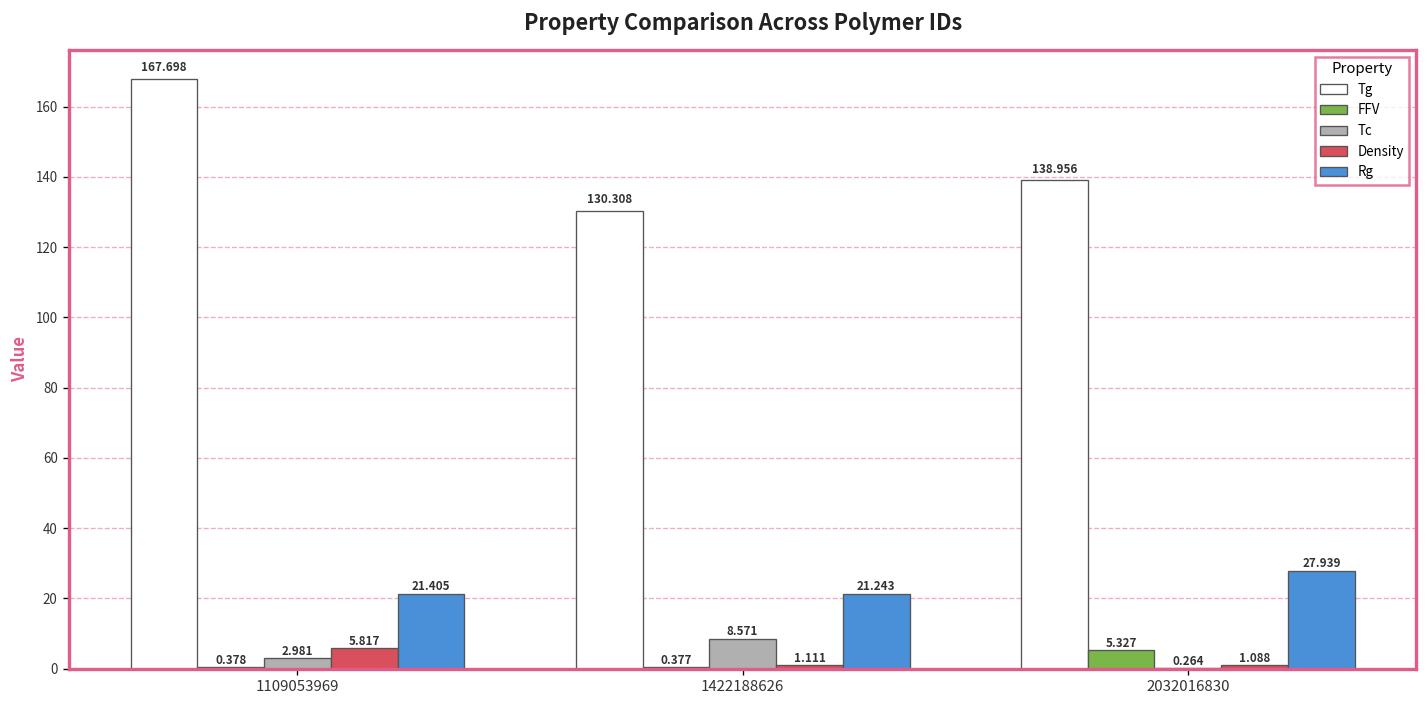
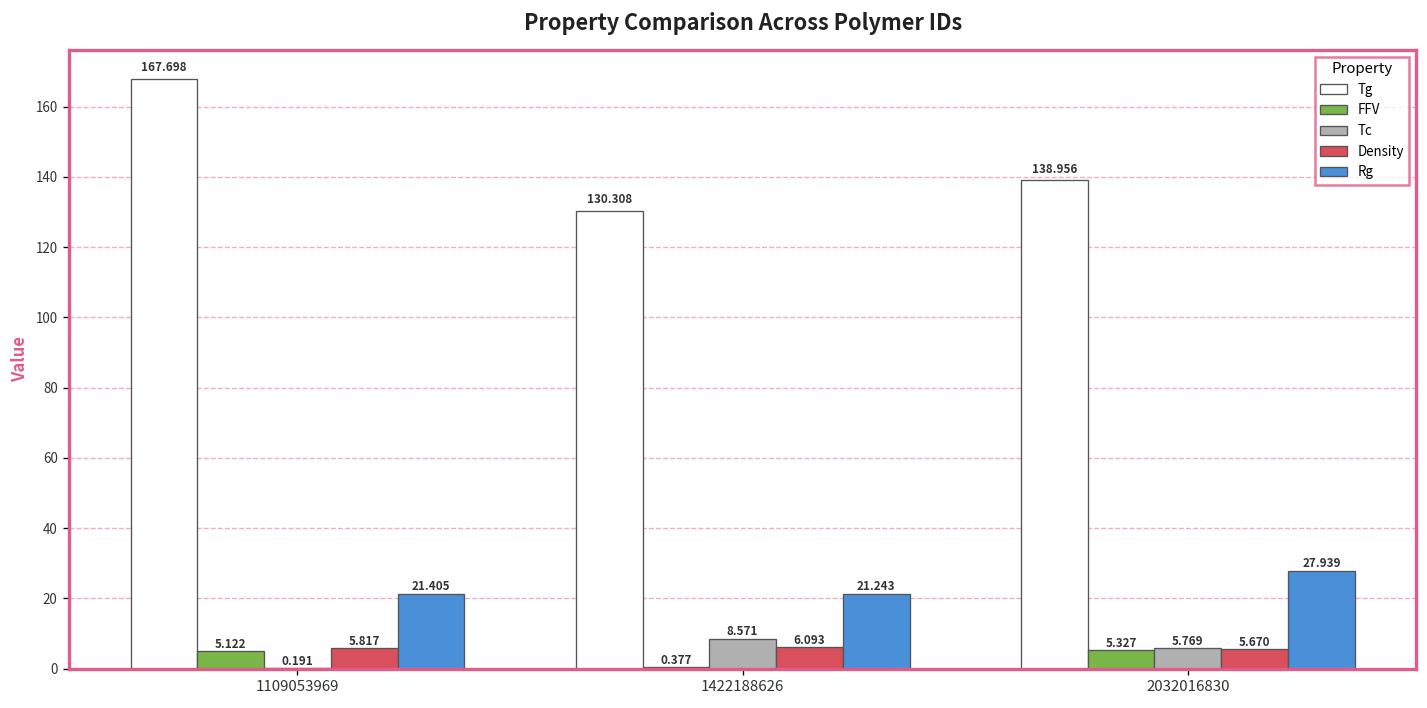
FFV, 1109053969: 0.378 -> 5.122
Tc, 1109053969: 2.981 -> 0.191
Density, 1422188626: 1.111 -> 6.093
Tc, 2032016830: 0.264 -> 5.769
Density, 2032016830: 1.088 -> 5.670
